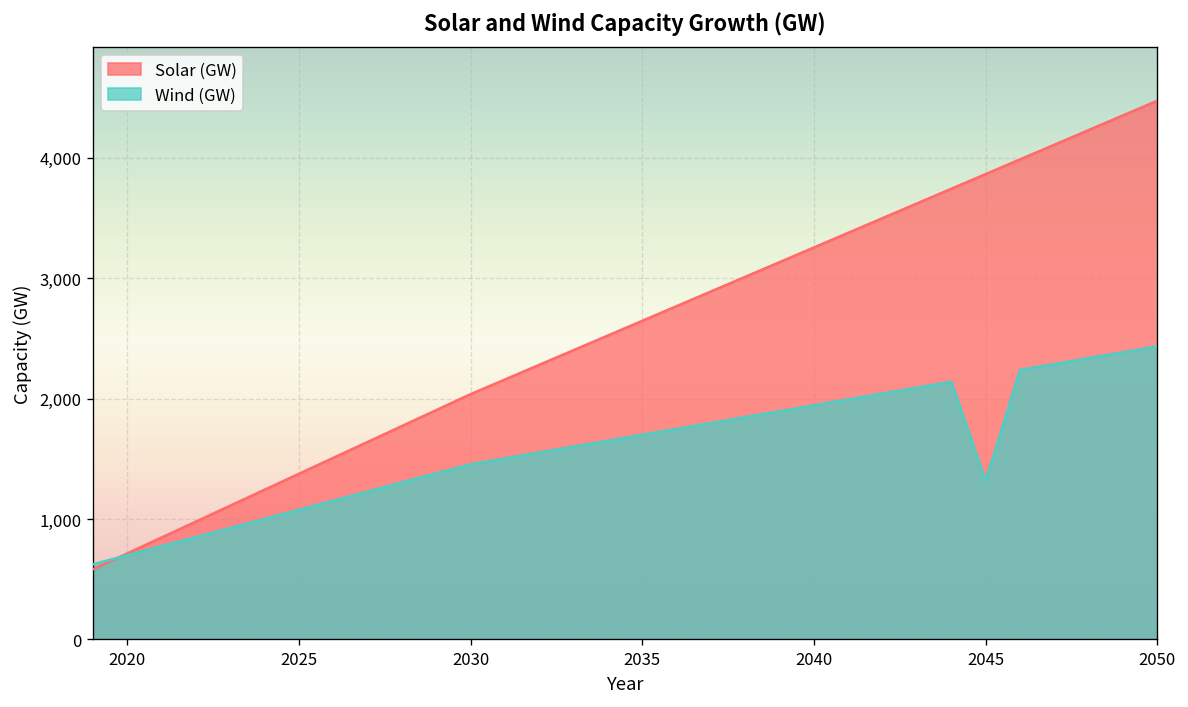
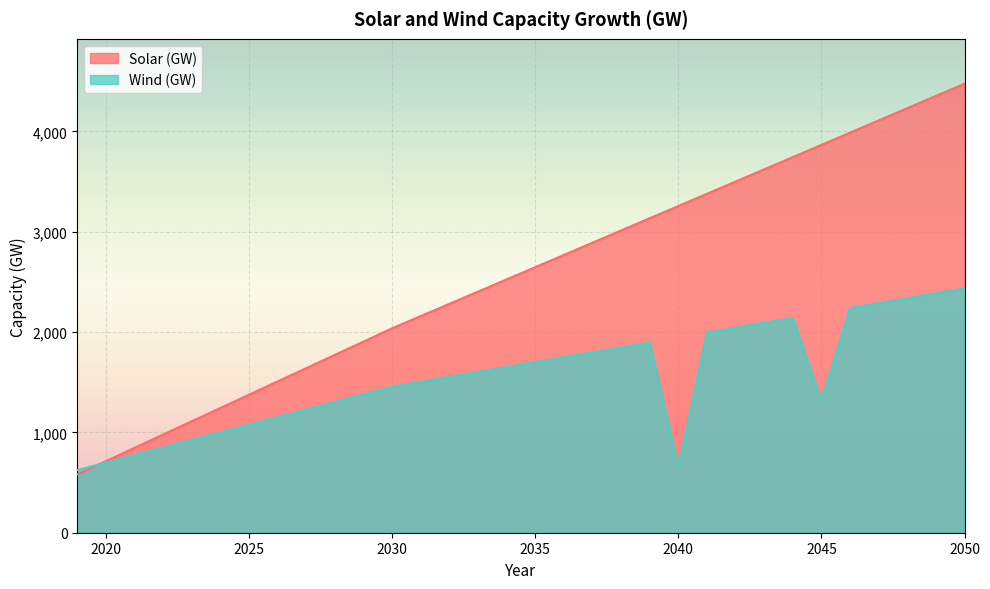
Wind (GW), 2040: 1,940 -> 650
